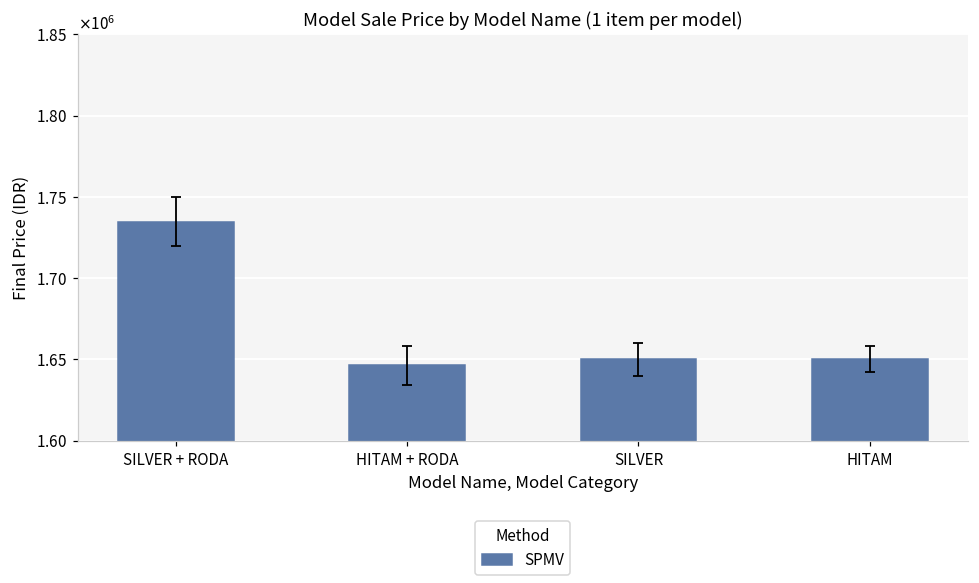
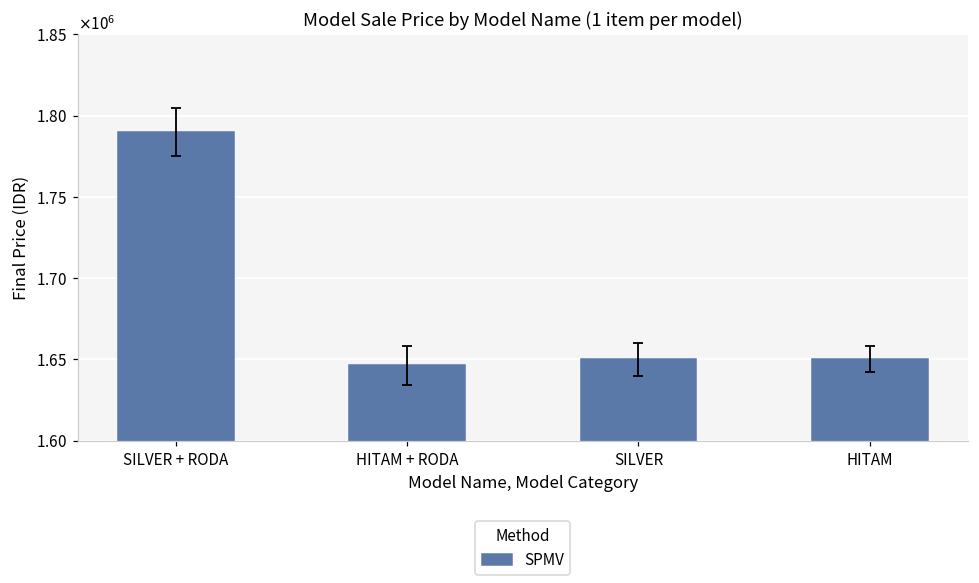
SPMV, SILVER + RODA: 1735000 -> 1790000
